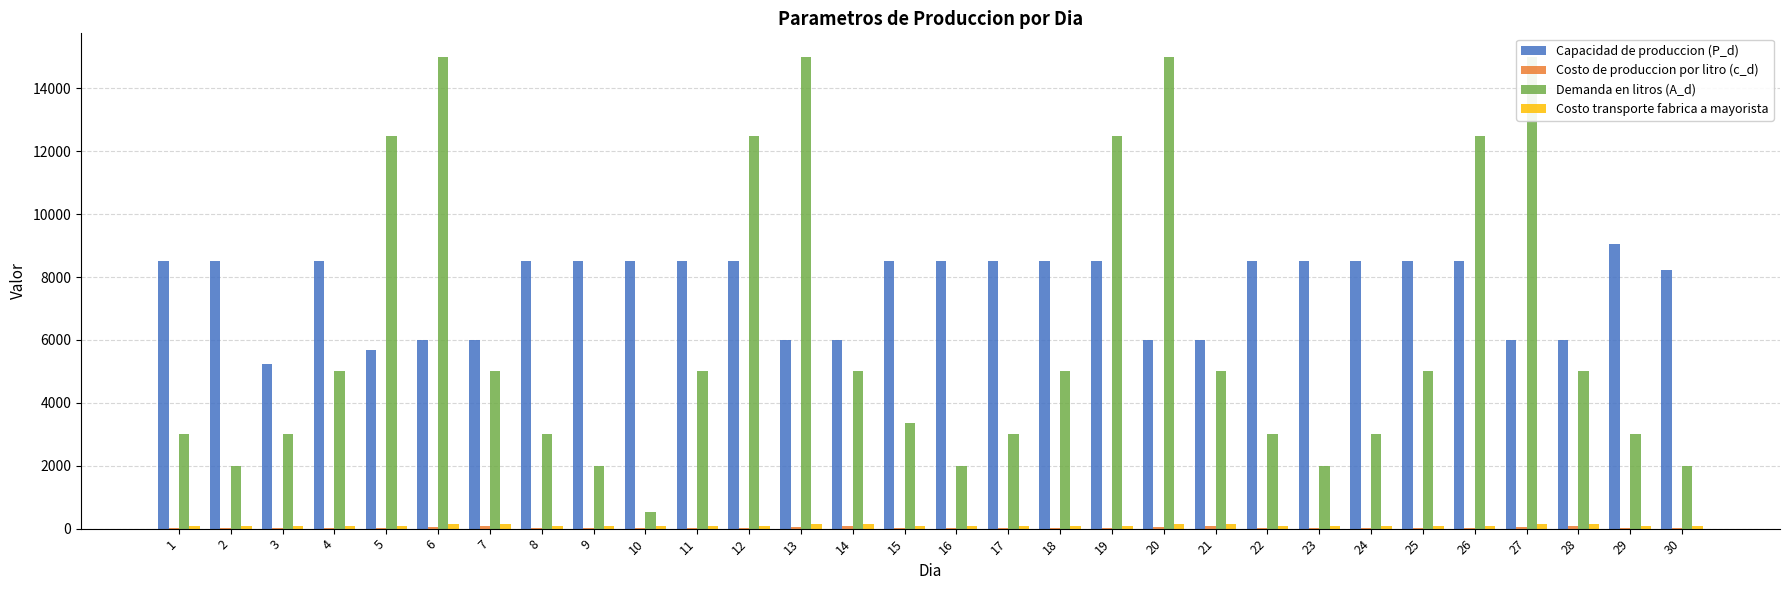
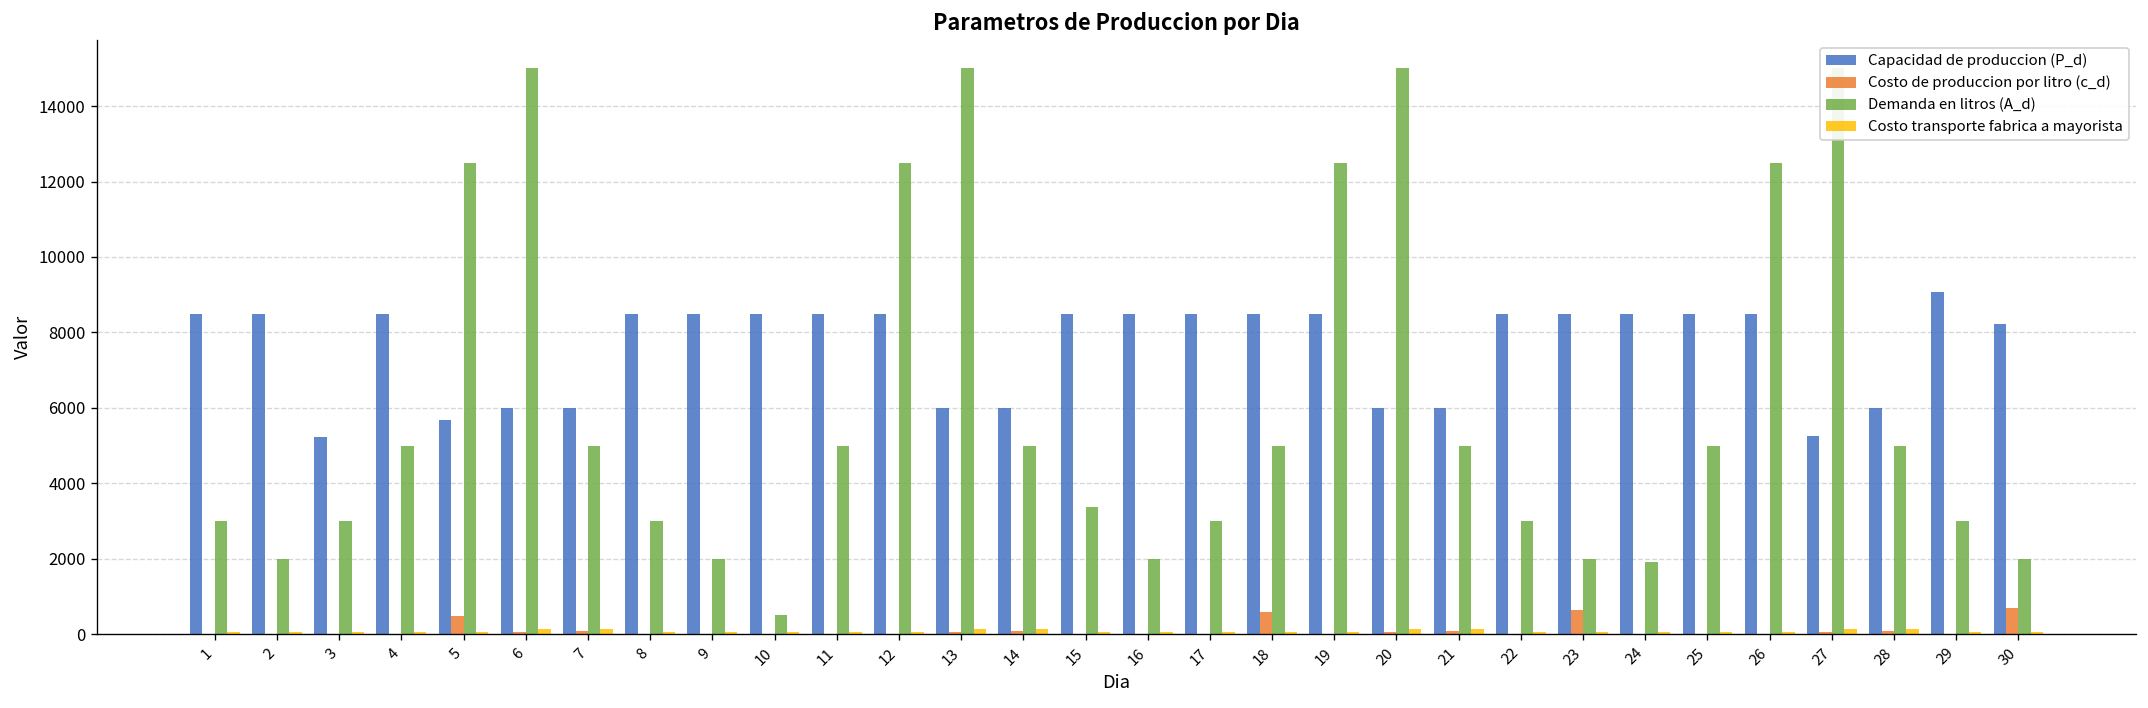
Costo de produccion por litro (c_d), 5: 0 -> 500
Costo de produccion por litro (c_d), 18: 0 -> 600
Costo de produccion por litro (c_d), 23: 0 -> 600
Demanda en litros (A_d), 24: 3000 -> 1900
Capacidad de produccion (P_d), 27: 6000 -> 5300
Costo de produccion por litro (c_d), 30: 0 -> 700
